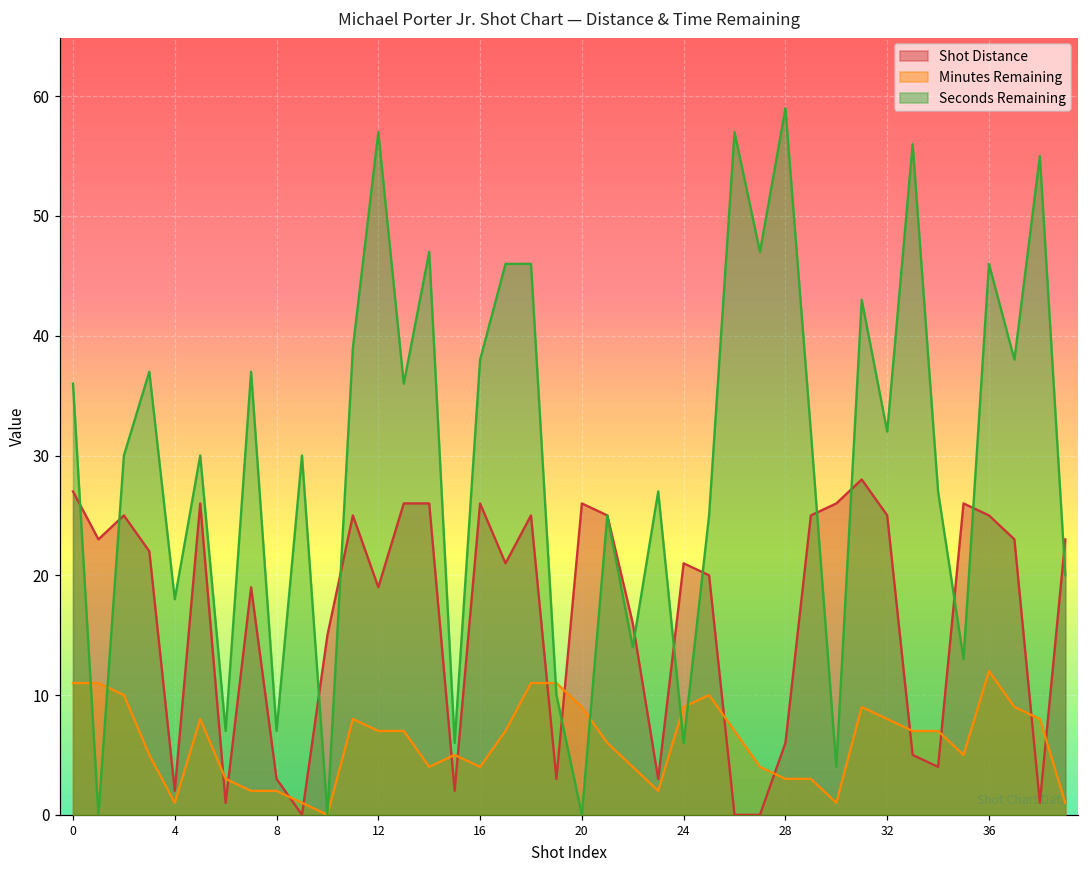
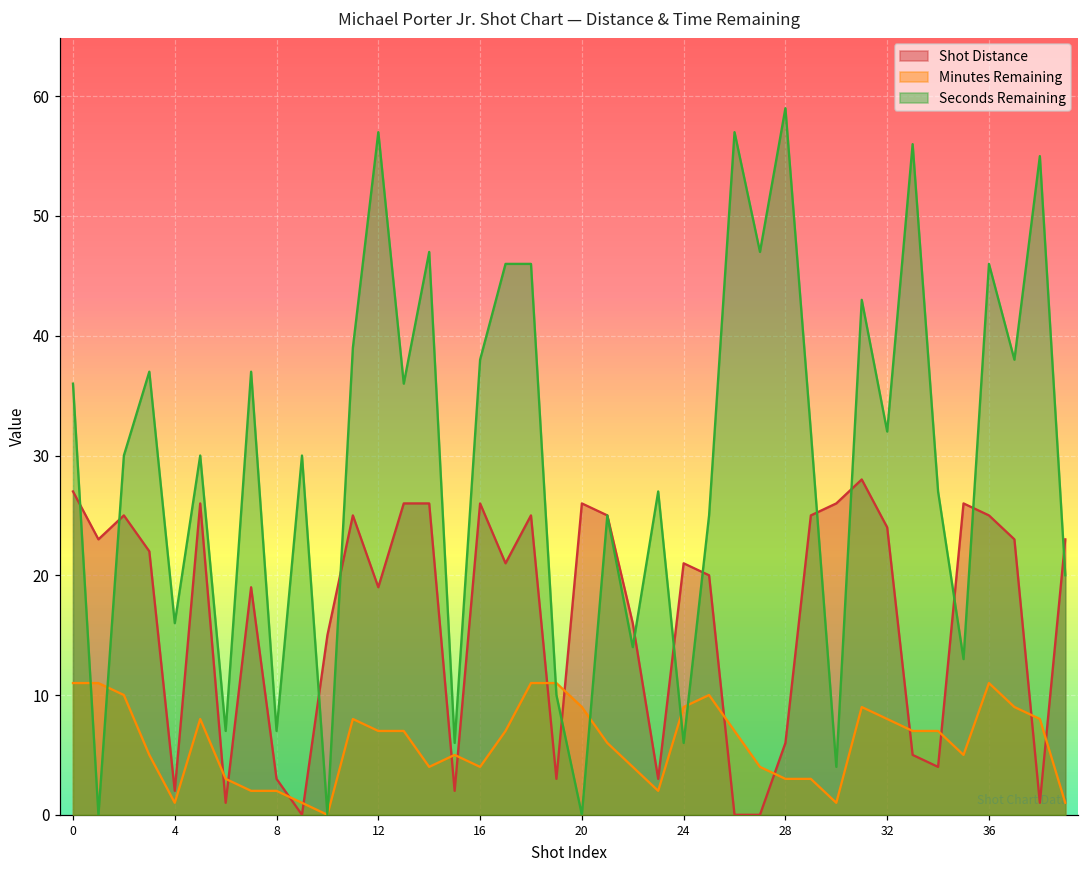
Seconds Remaining, 4: 18 -> 16
Shot Distance, 32: 25 -> 24
Minutes Remaining, 36: 12 -> 11
